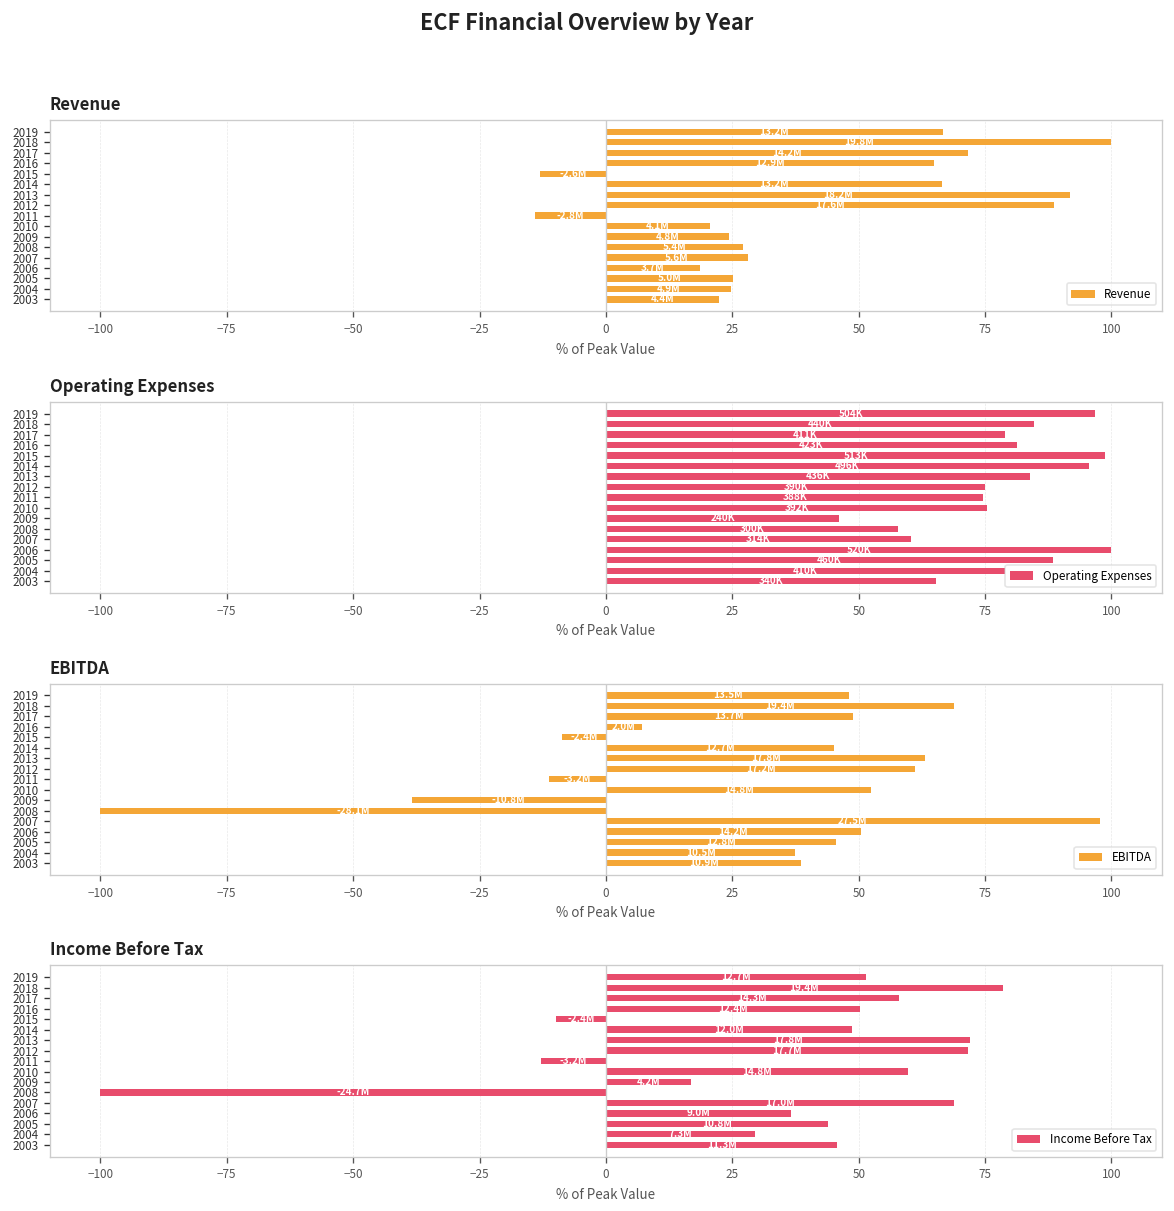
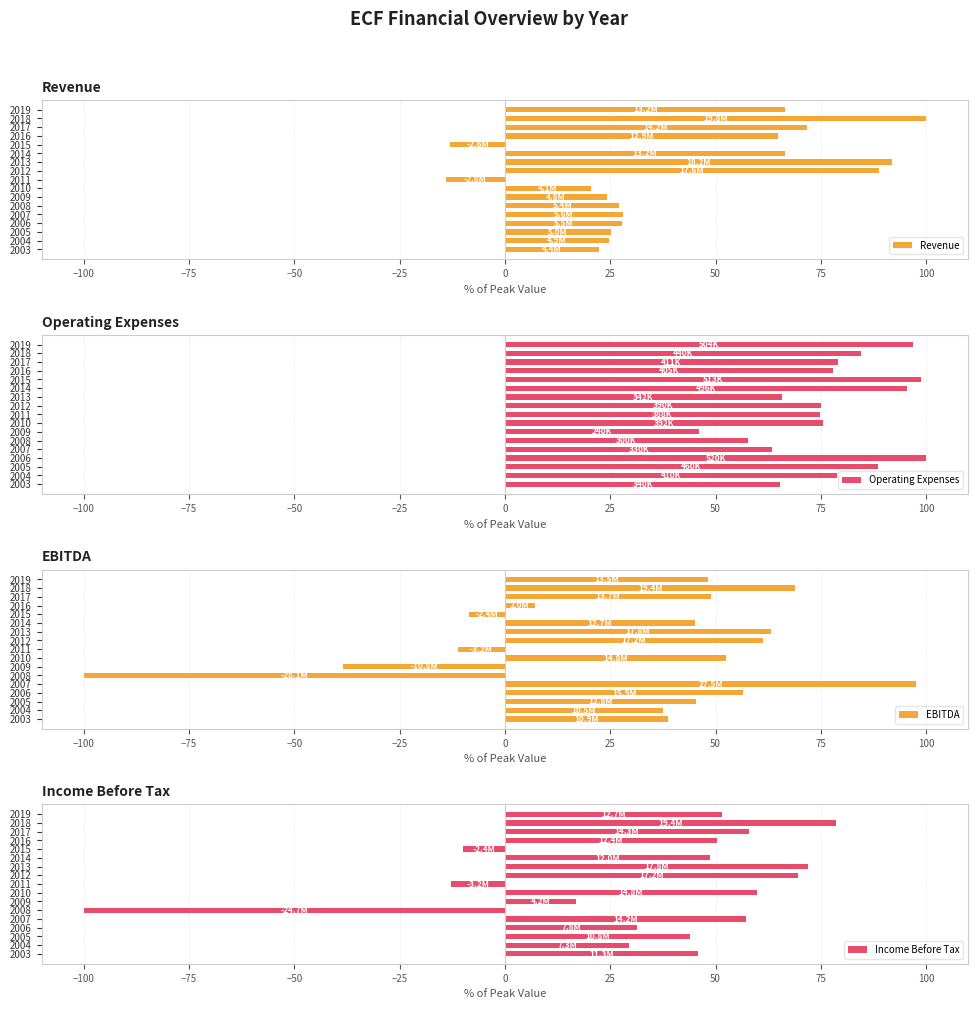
Revenue, 2006: 19 -> 28
Operating Expenses, 2016: 423K -> 405K
Operating Expenses, 2013: 84 -> 66
Operating Expenses, 2007: 60 -> 63
EBITDA, 2006: 14.2M -> 15.9M
Income Before Tax, 2012: 72 -> 70
Income Before Tax, 2007: 69 -> 57
Income Before Tax, 2006: 37 -> 31
